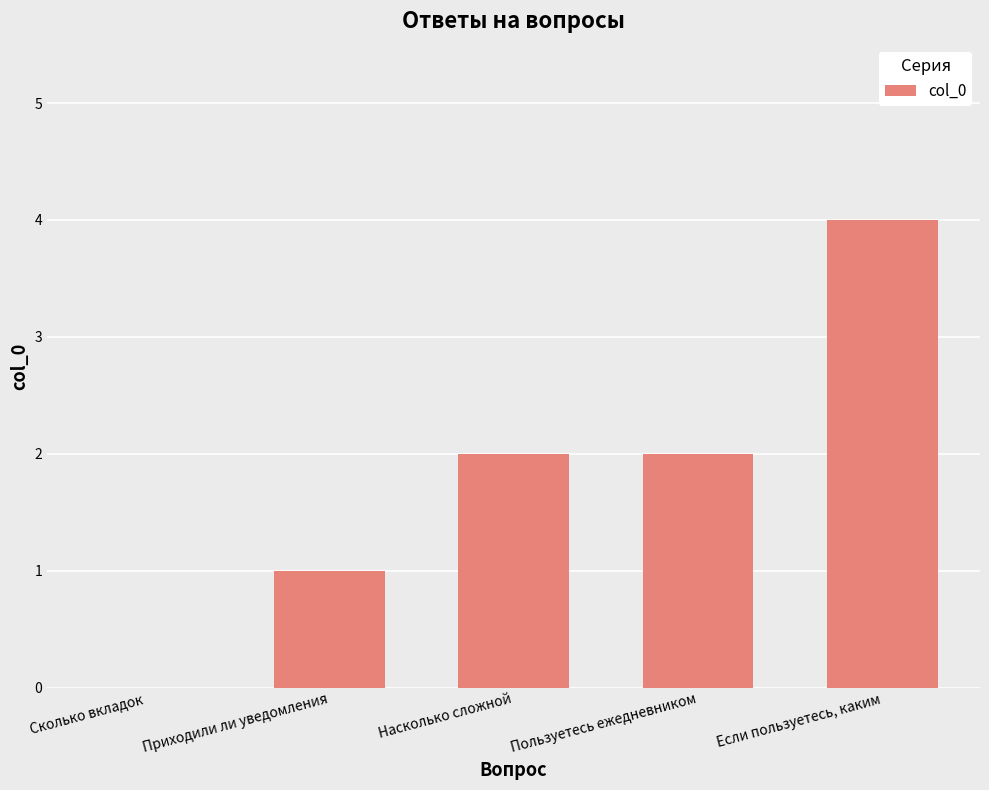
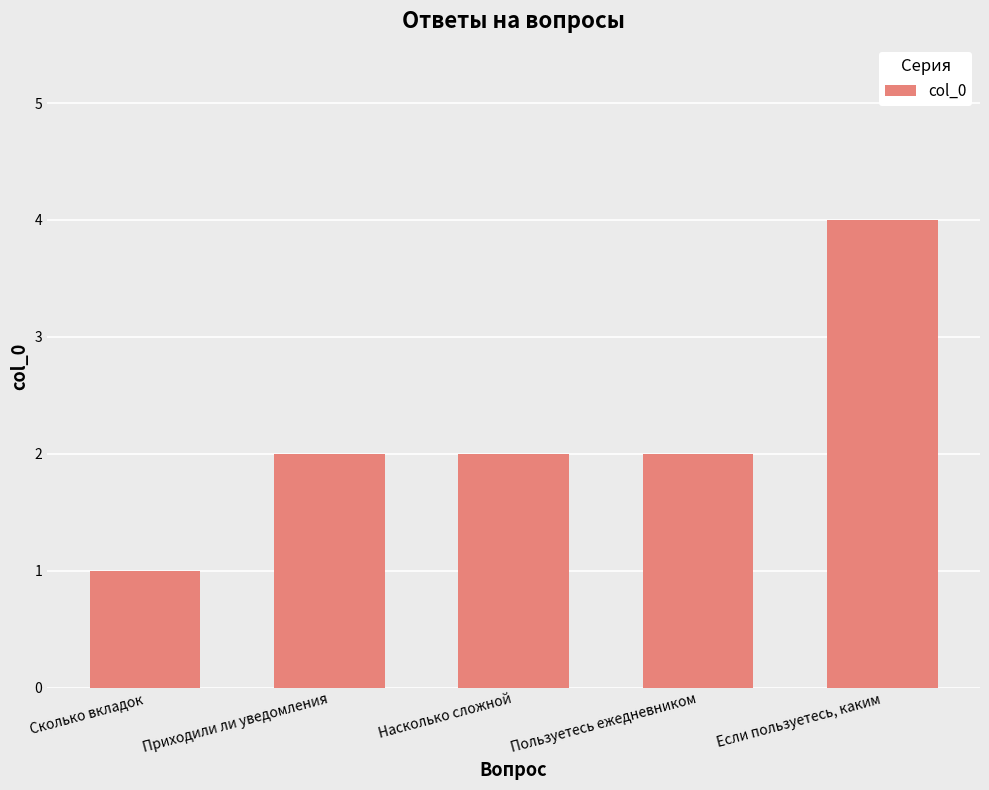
Сколько вкладок: 0 -> 1
Приходили ли уведомления: 1 -> 2
